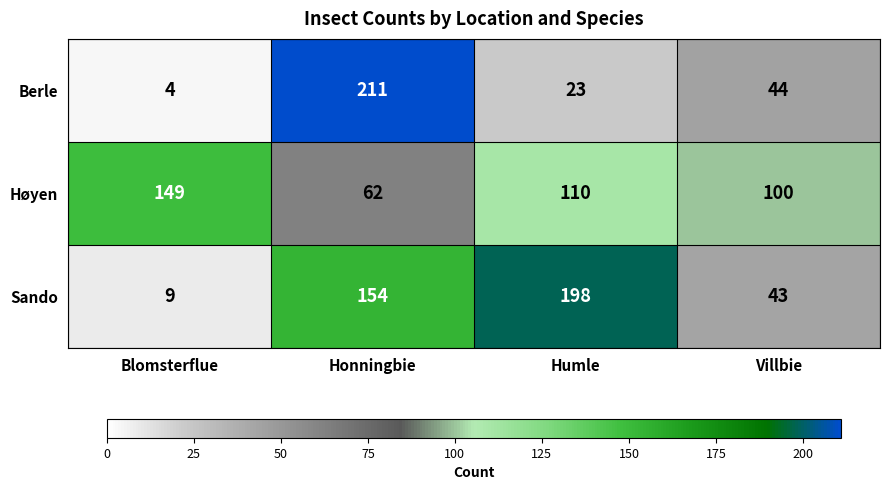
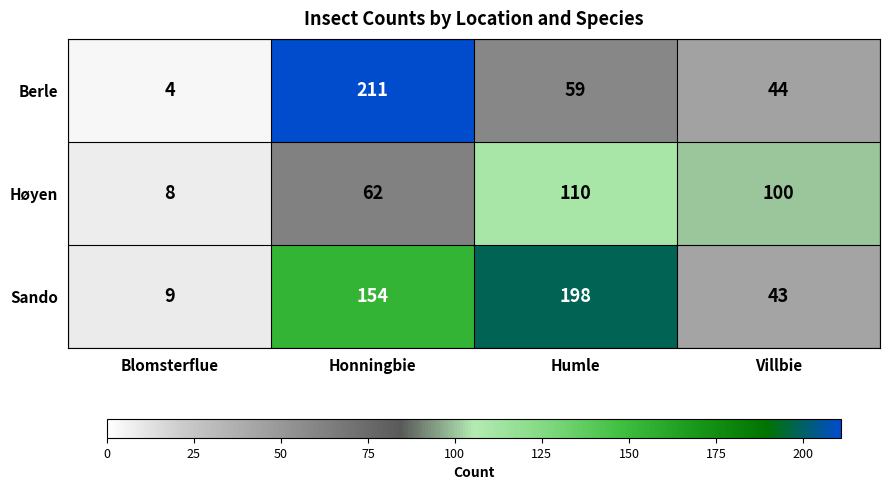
Berle, Humle: 23 -> 59
Høyen, Blomsterflue: 149 -> 8
